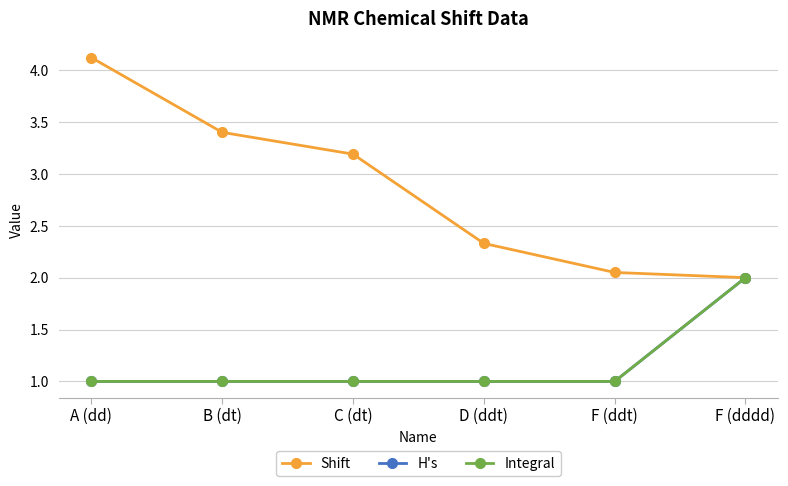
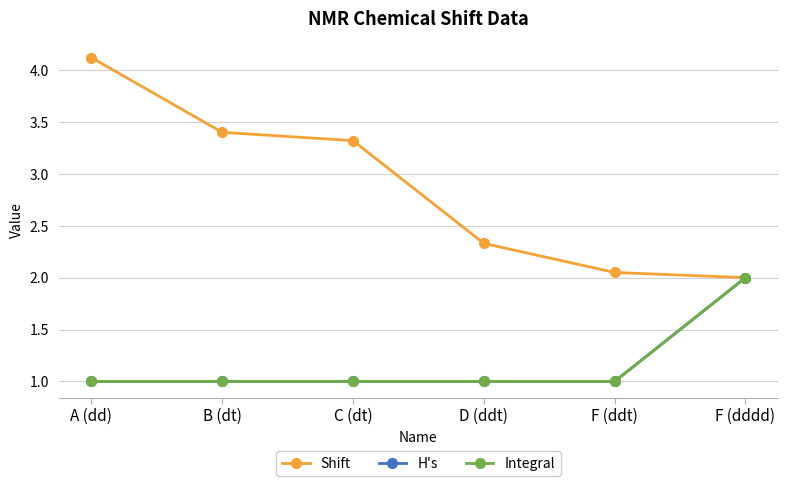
Shift, C (dt): 3.19 -> 3.32
